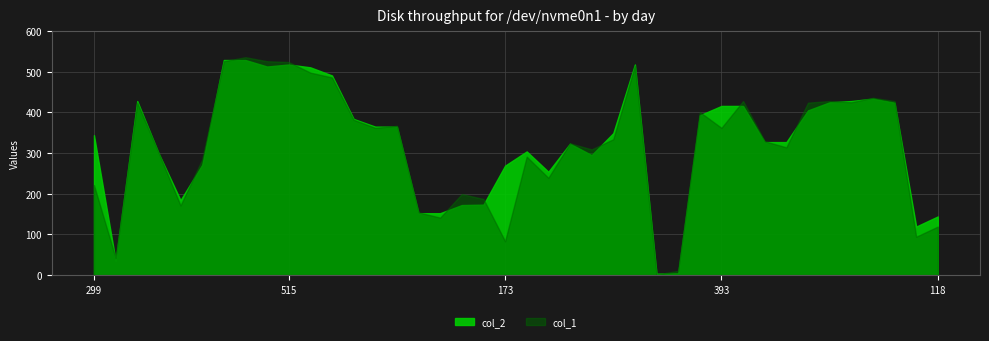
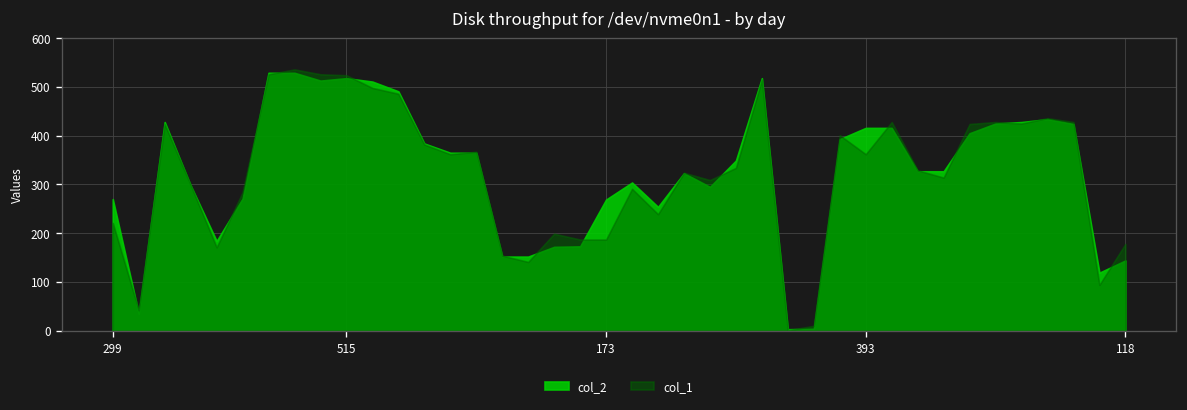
col_2, 299: 340 -> 270
col_1, 173: 80 -> 190
col_1, 118: 120 -> 180
